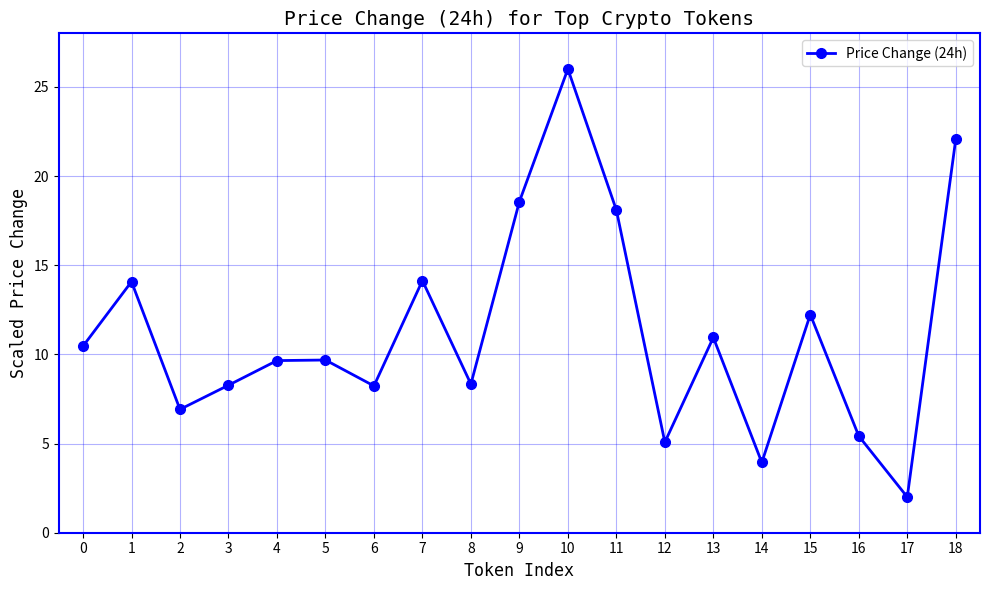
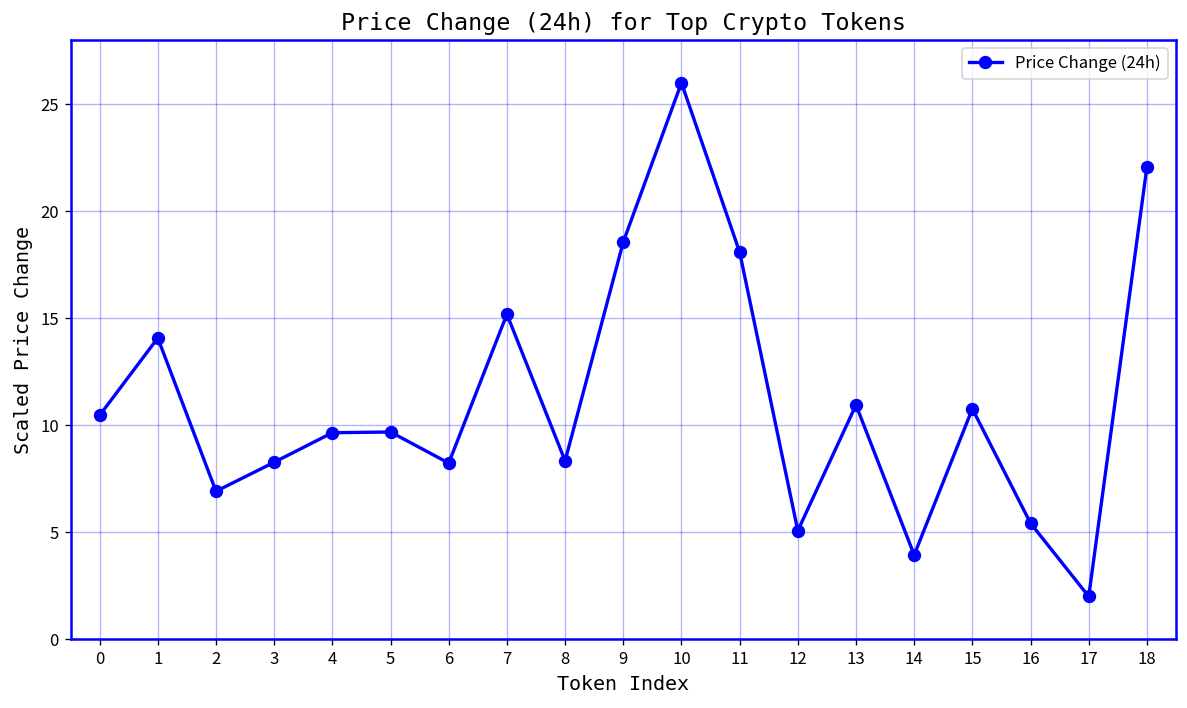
7: 14.1 -> 15.2
15: 12.2 -> 10.8
